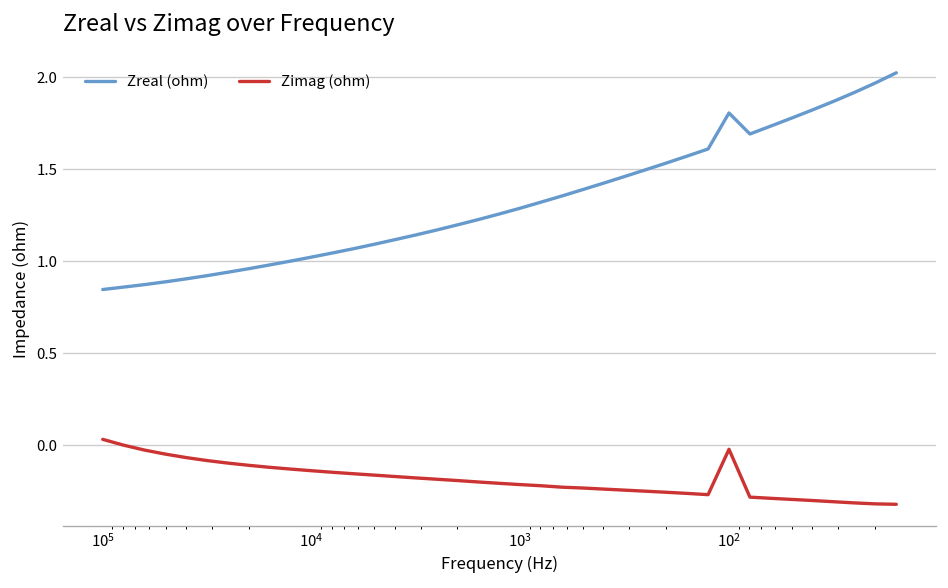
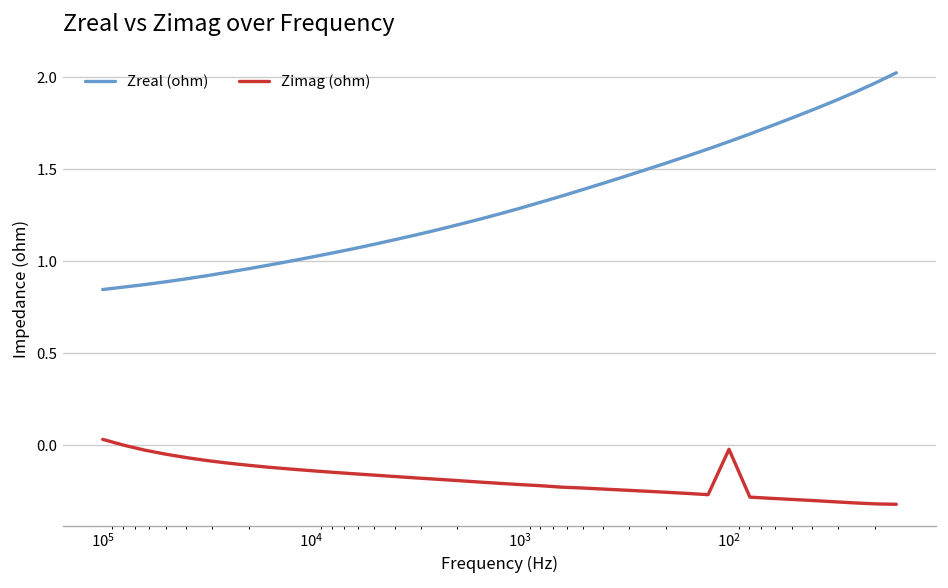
Zreal (ohm), 10^2: 1.80 -> 1.65
